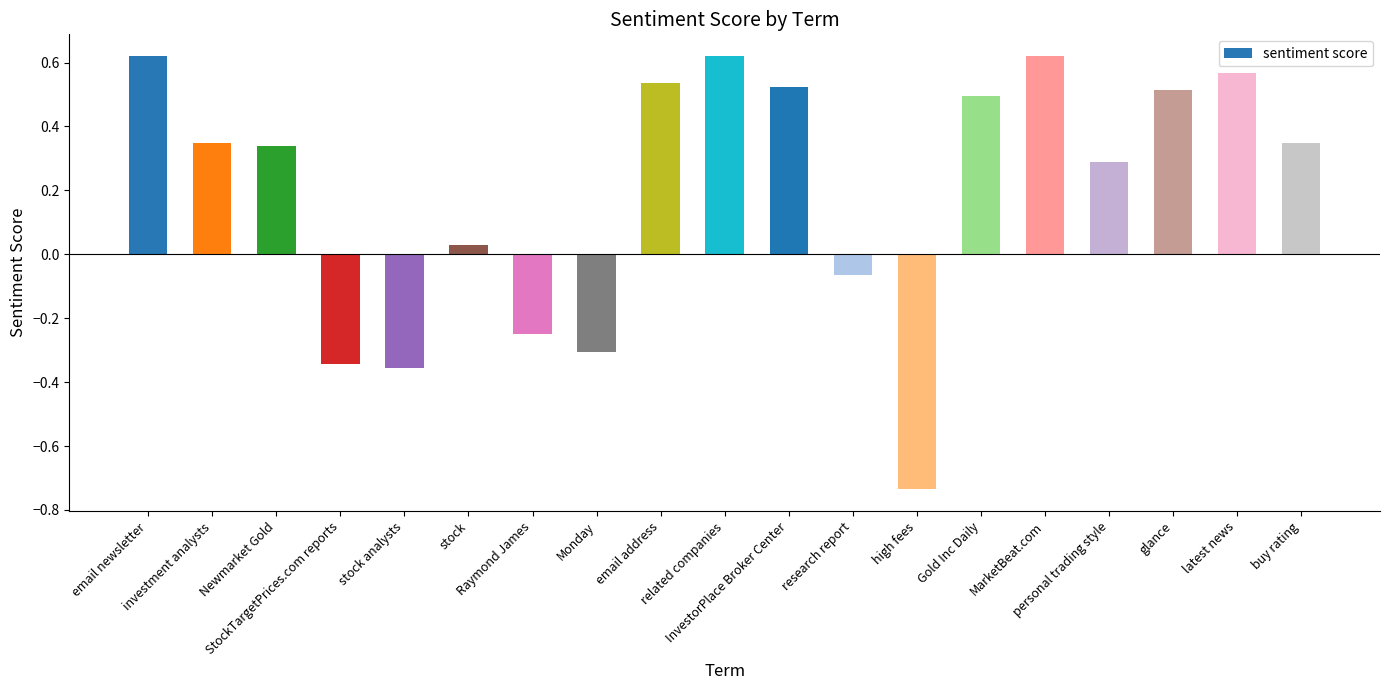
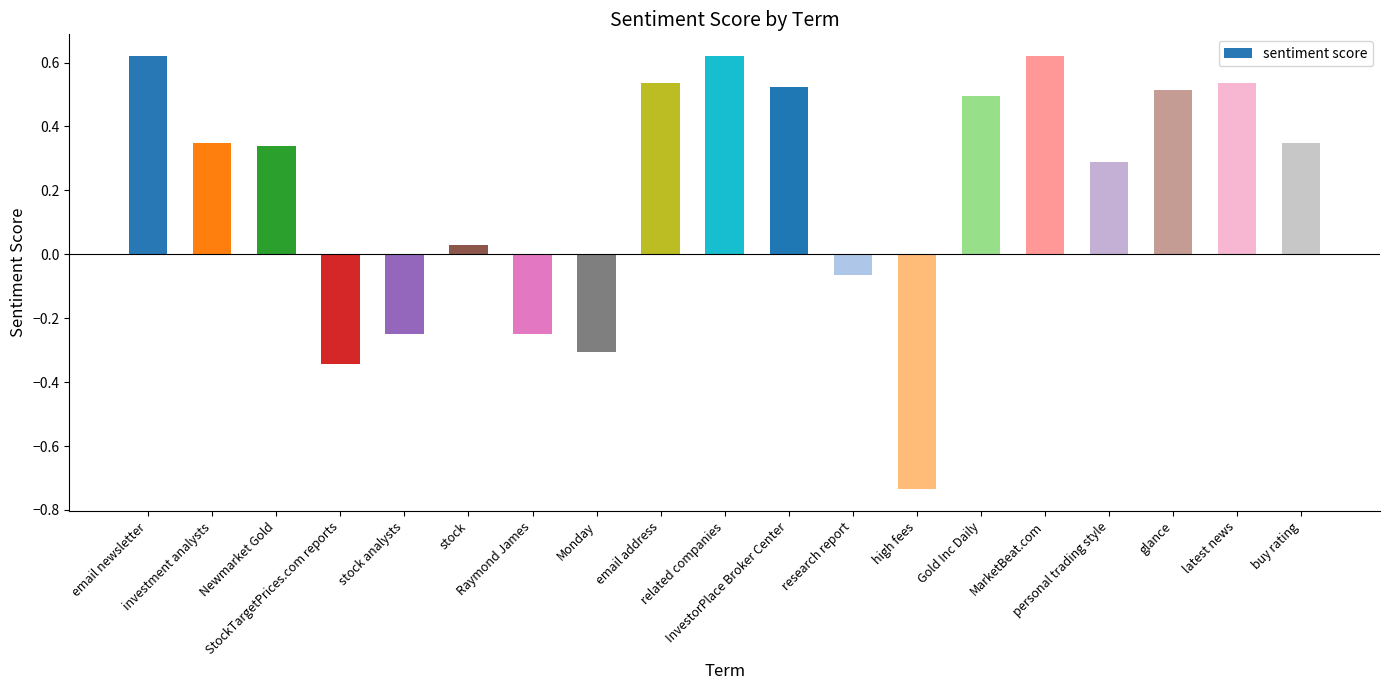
stock analysts: -0.36 -> -0.25
latest news: 0.57 -> 0.54
